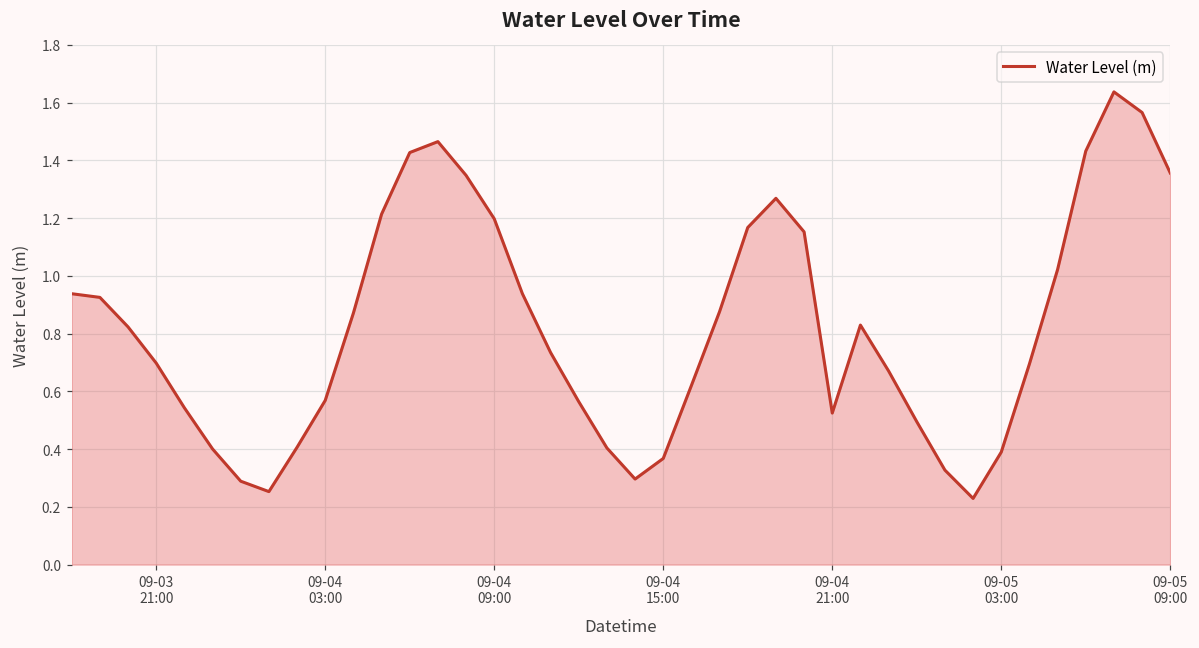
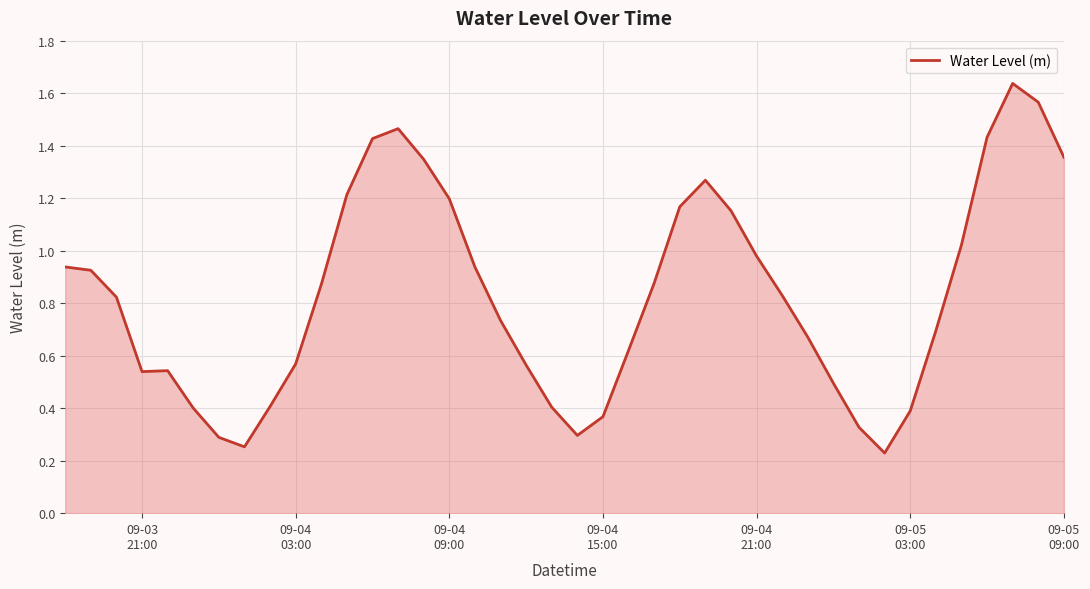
09-03 21:00: 0.70 -> 0.54
09-04 21:00: 0.52 -> 0.98
